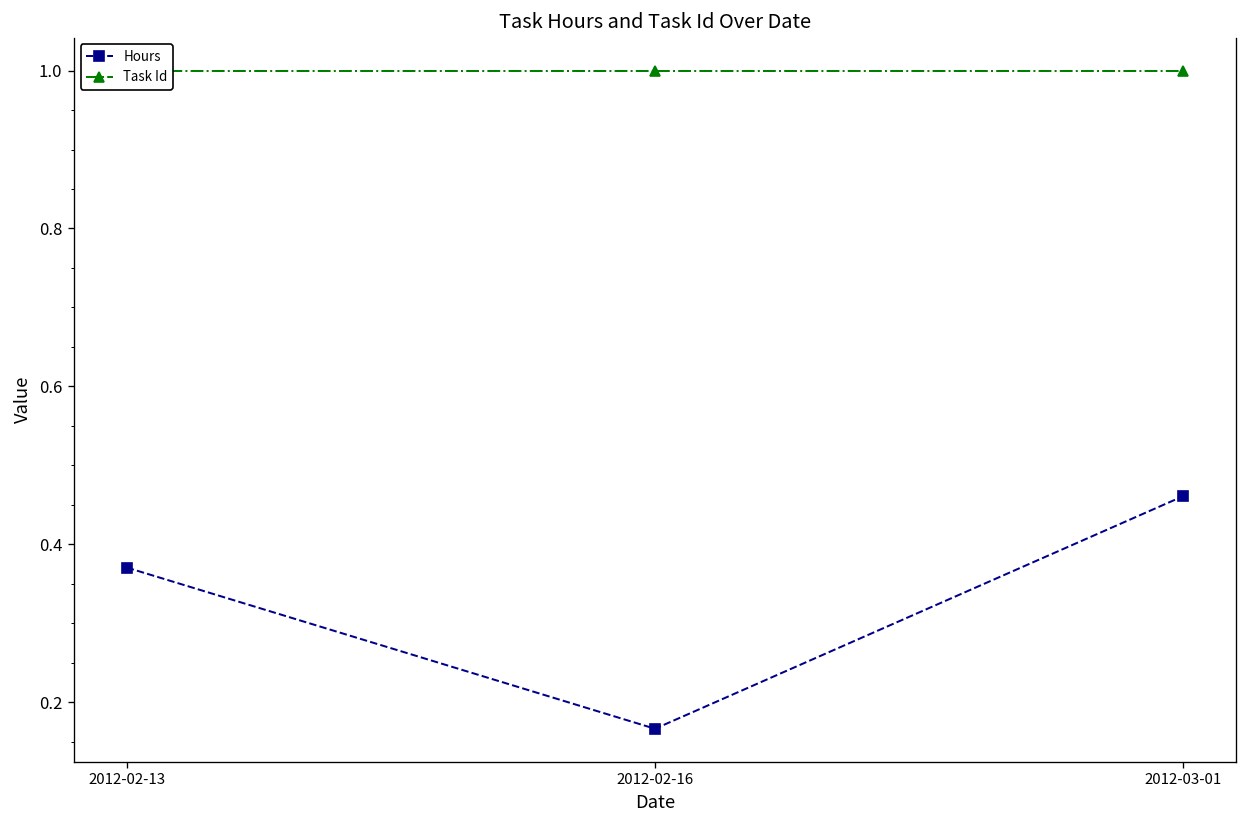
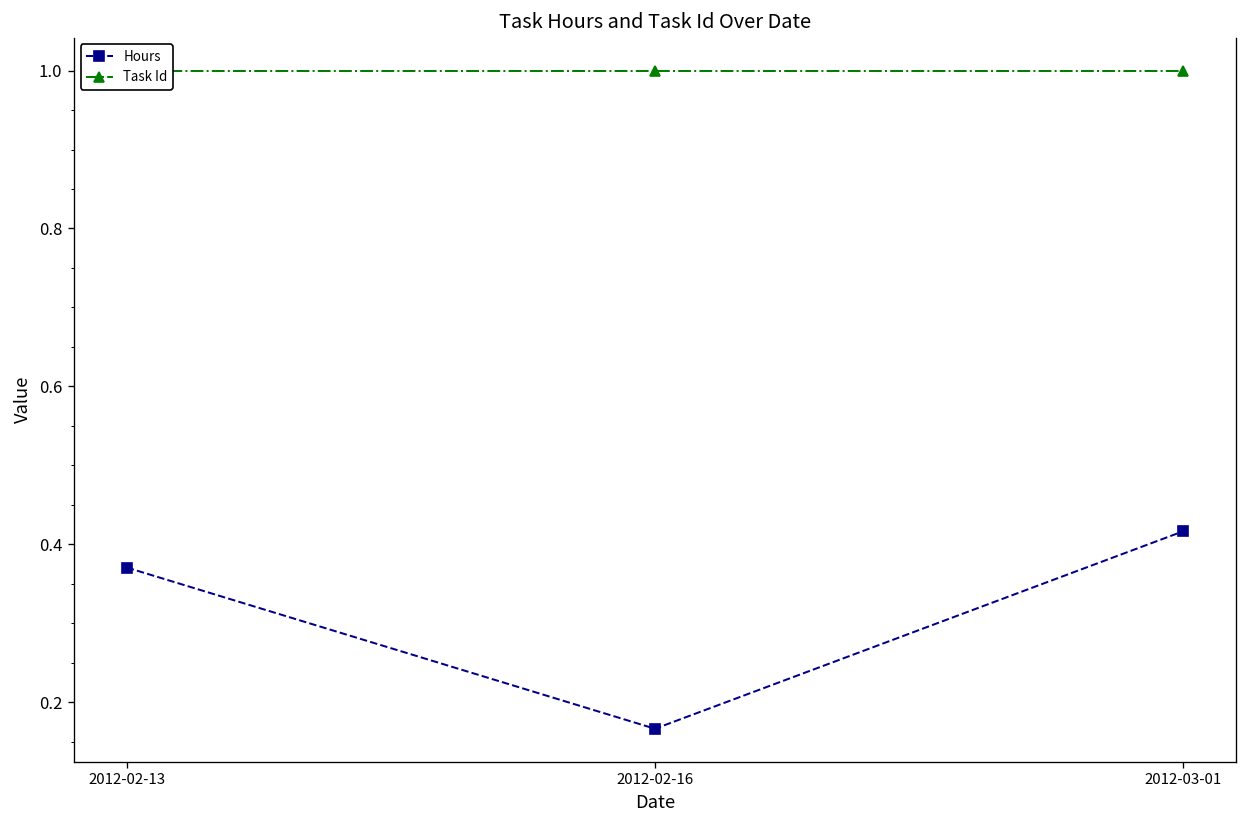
Hours, 2012-03-01: 0.46 -> 0.42
